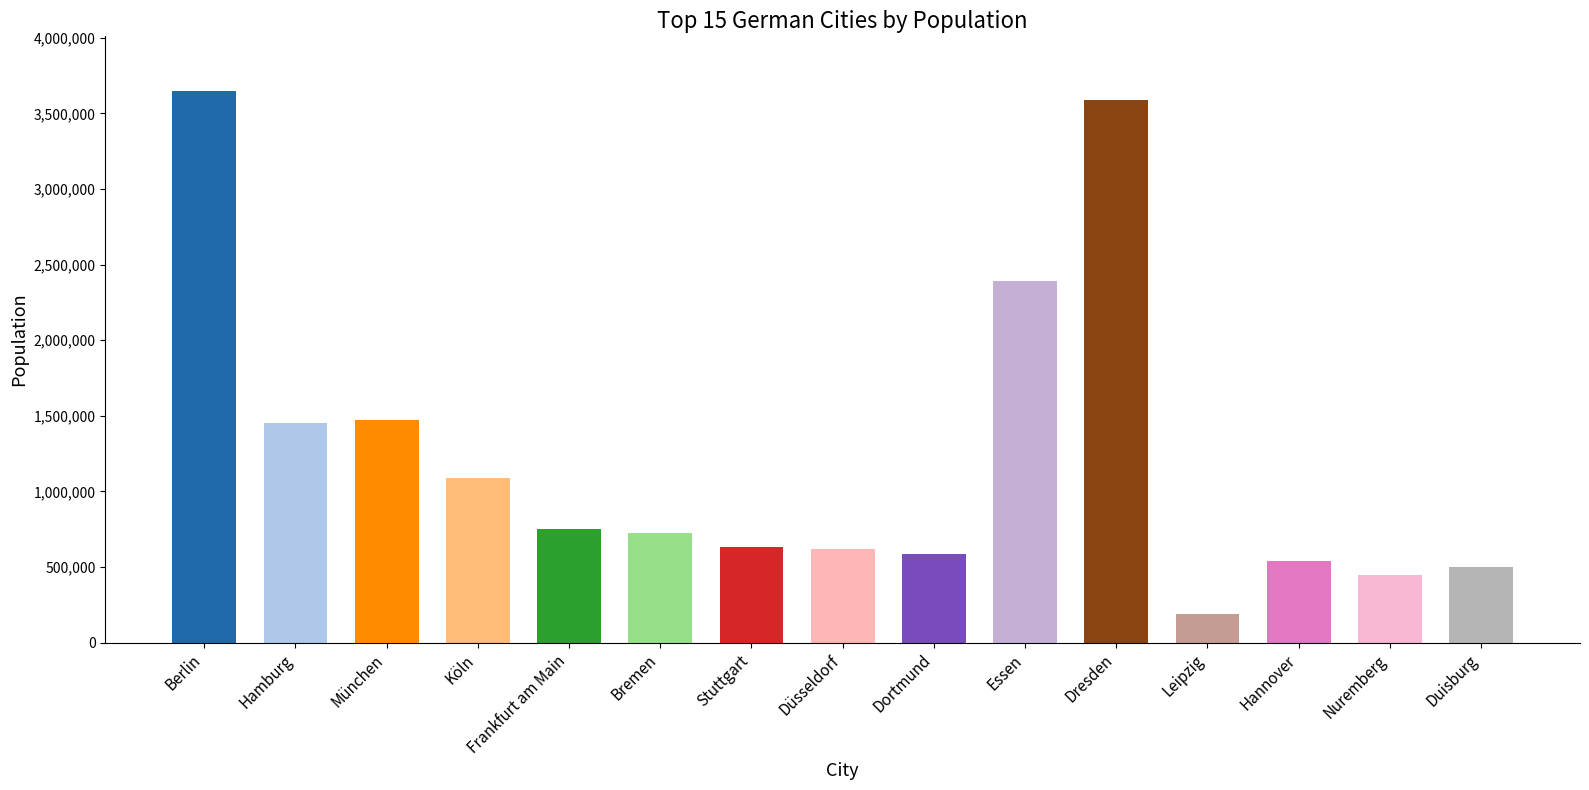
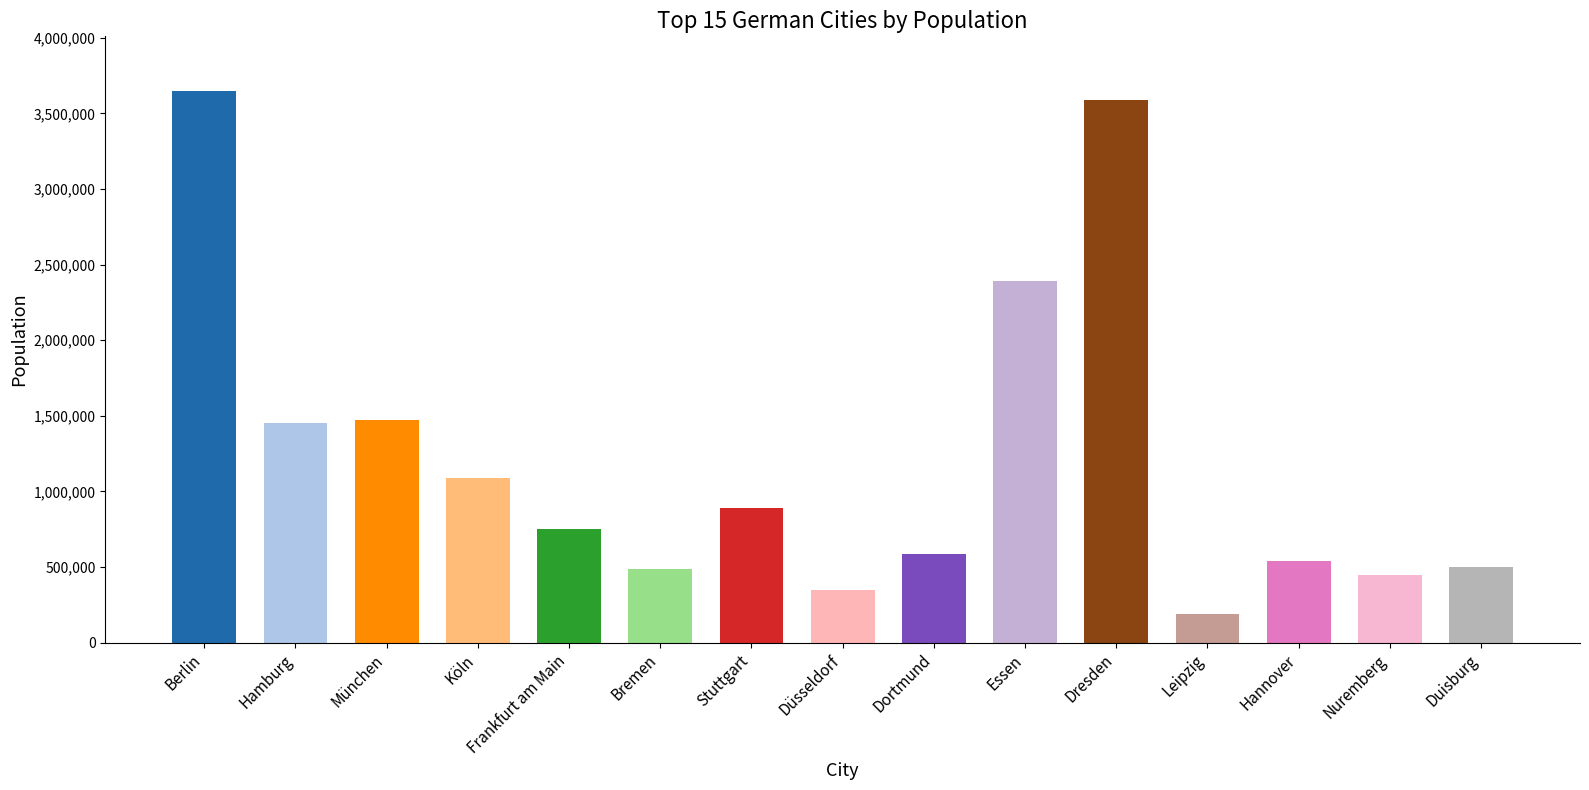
Bremen: 720,000 -> 480,000
Stuttgart: 630,000 -> 890,000
Düsseldorf: 620,000 -> 350,000
